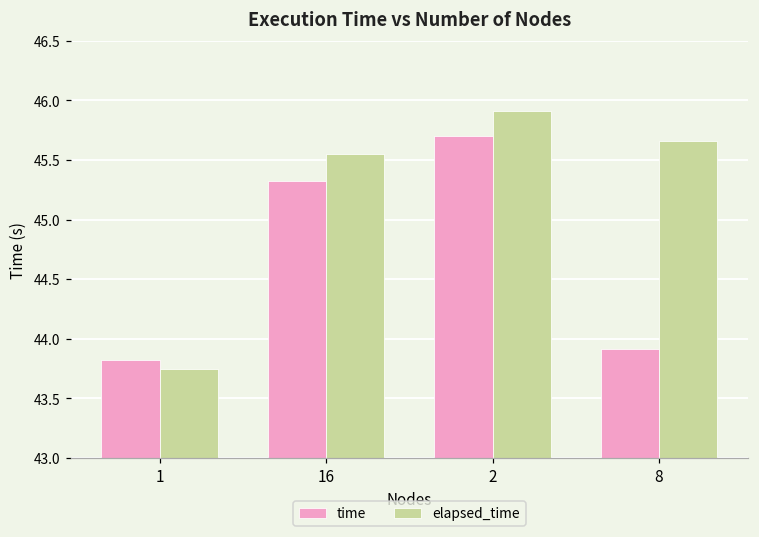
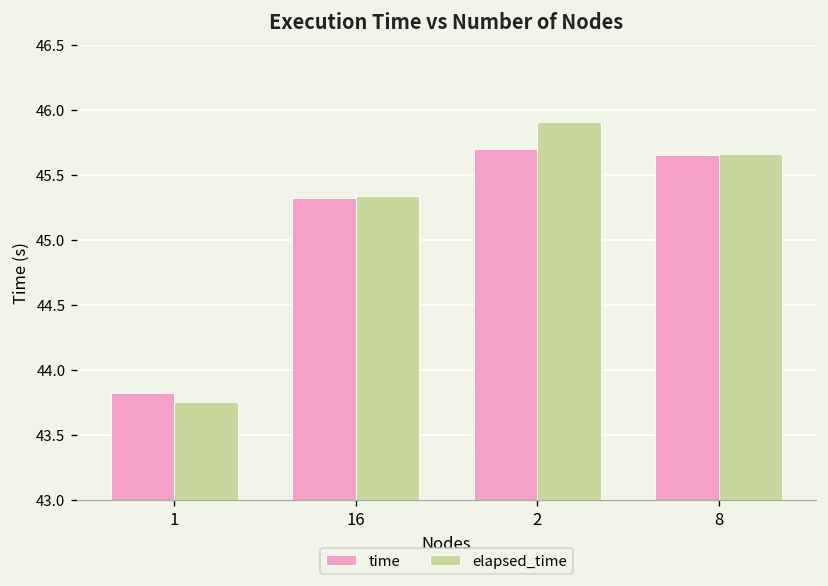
elapsed_time, 16: 45.55 -> 45.33
time, 8: 43.91 -> 45.65
